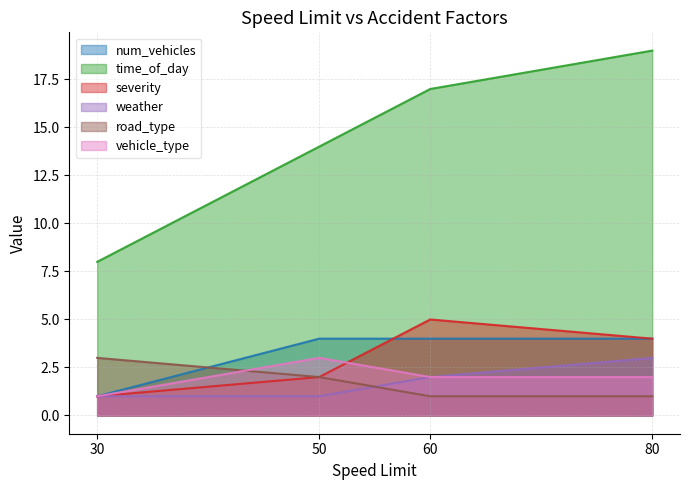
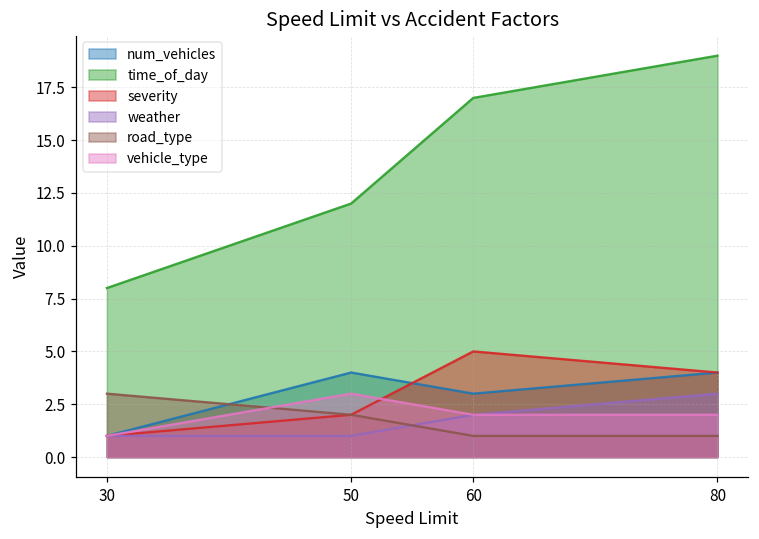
time_of_day, 50: 14 -> 12
num_vehicles, 60: 4 -> 3
